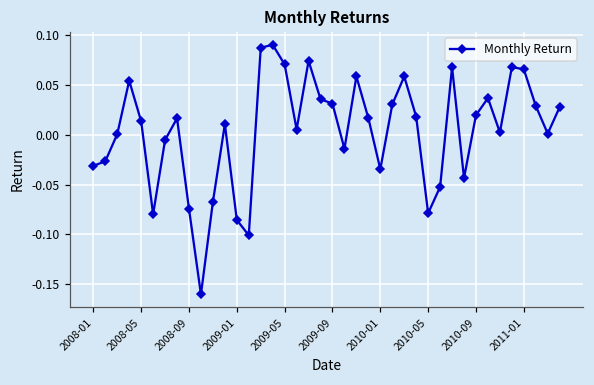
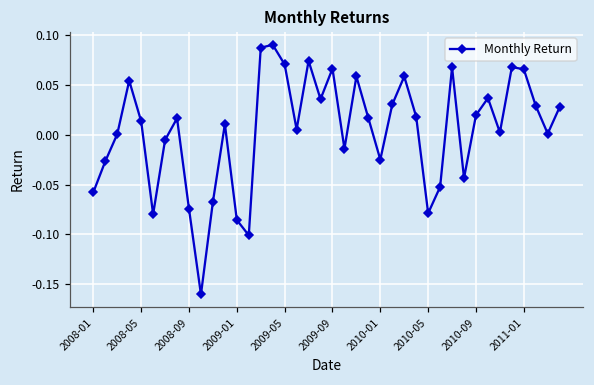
2008-01: -0.03 -> -0.06
2009-09: 0.03 -> 0.07
2010-01: -0.03 -> -0.02
